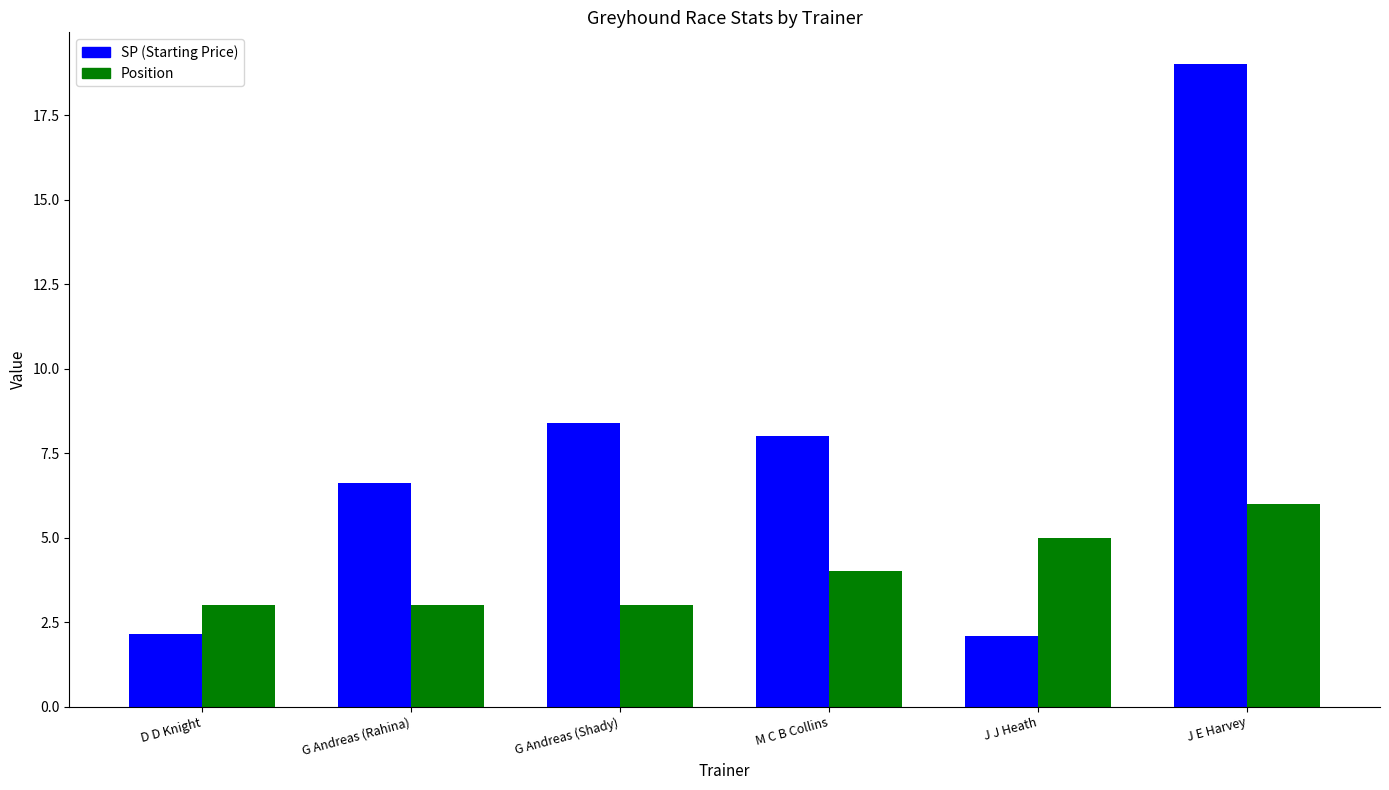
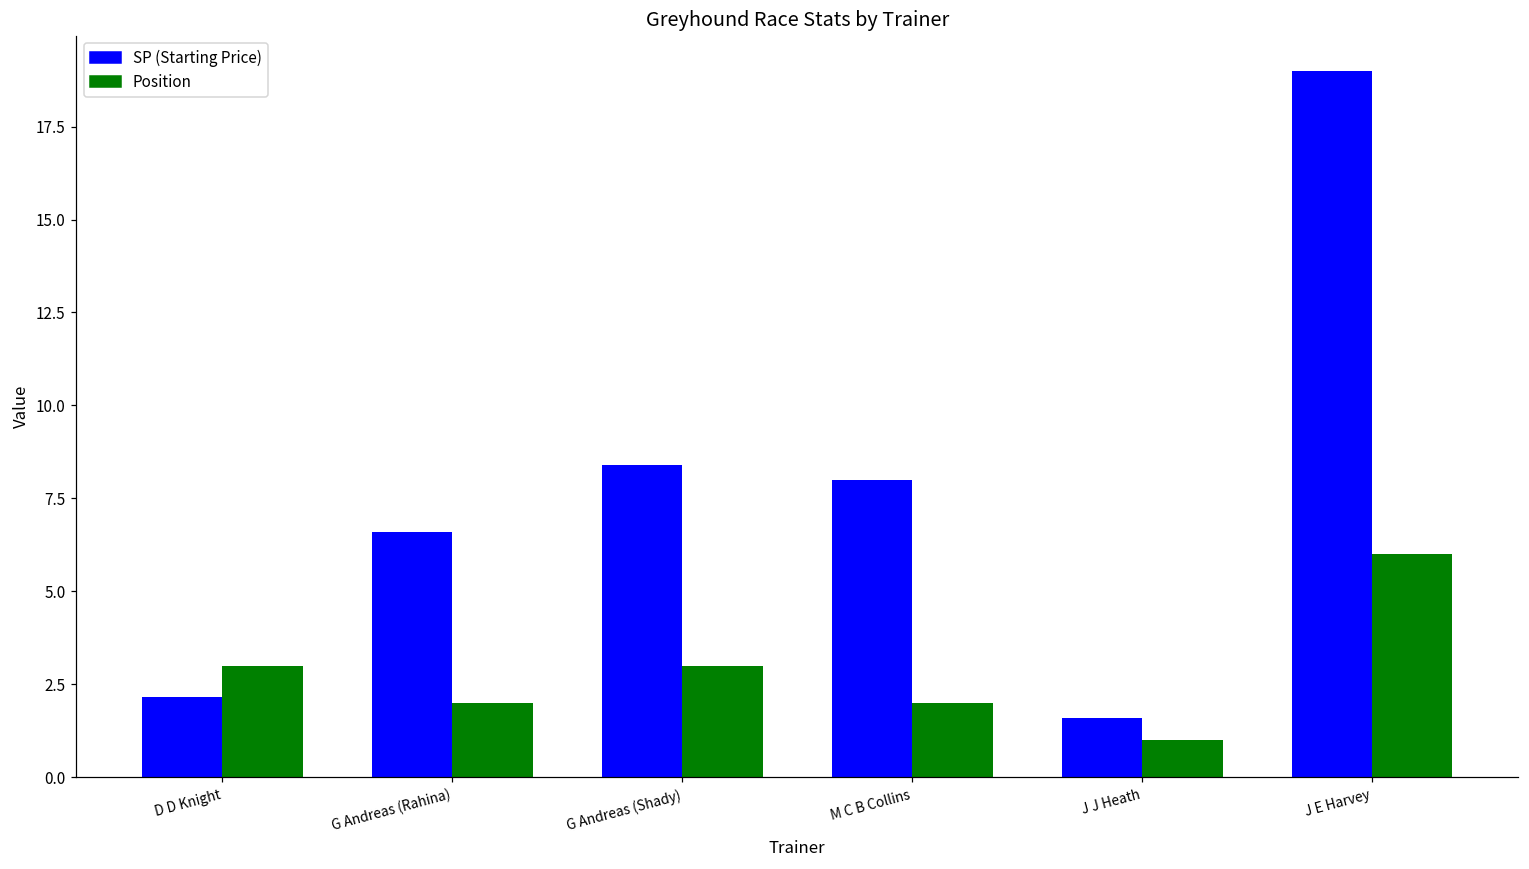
Position, G Andreas (Rahina): 3 -> 2
Position, M C B Collins: 4 -> 2
SP (Starting Price), J J Heath: 2.1 -> 1.6
Position, J J Heath: 5 -> 1
